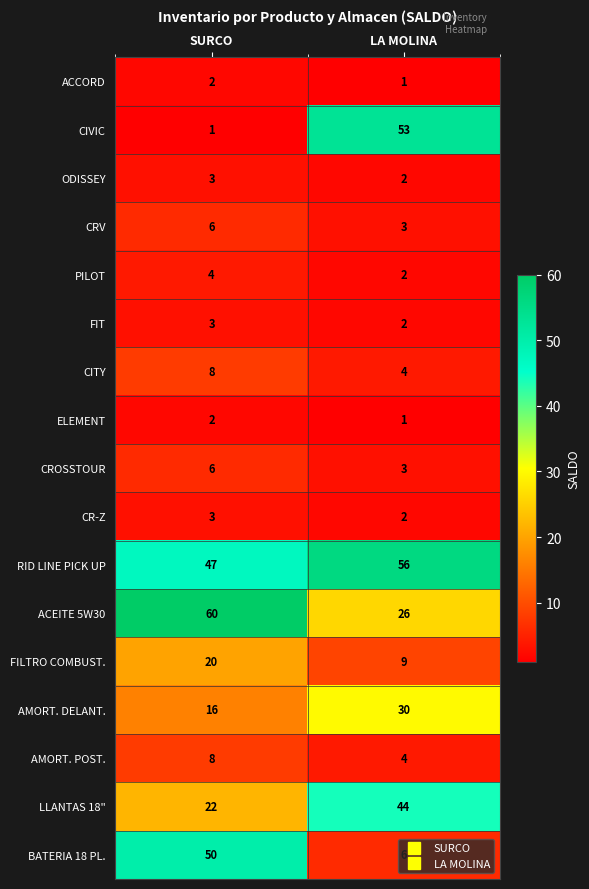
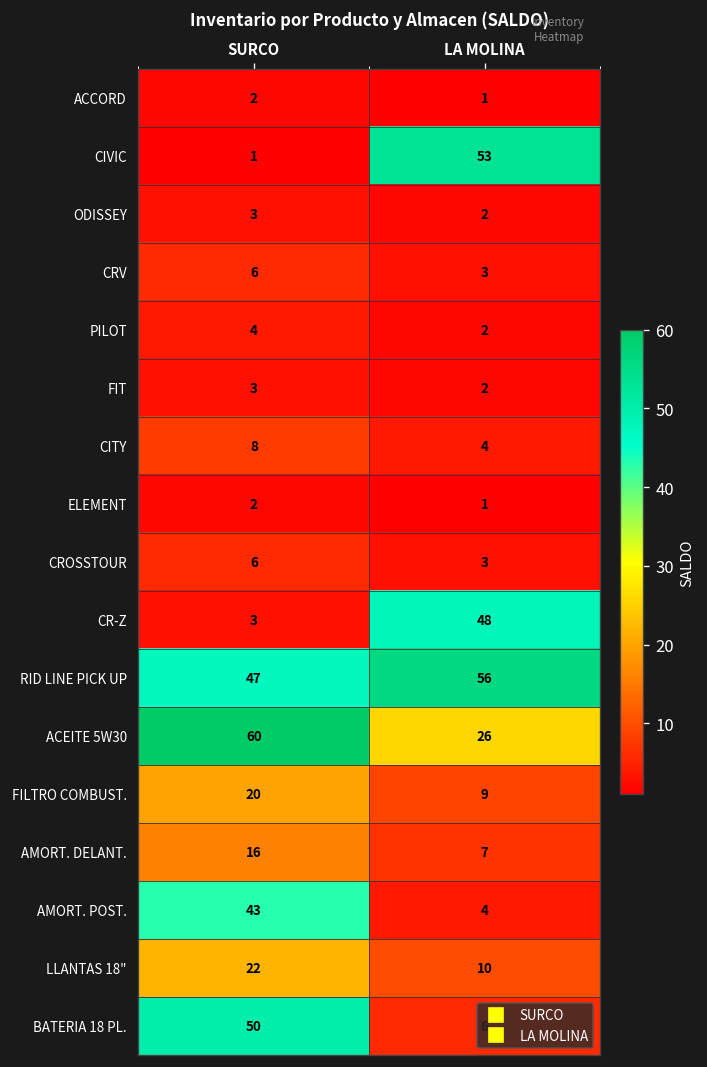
CR-Z, LA MOLINA: 2 -> 48
AMORT. DELANT., LA MOLINA: 30 -> 7
AMORT. POST., SURCO: 8 -> 43
LLANTAS 18", LA MOLINA: 44 -> 10
